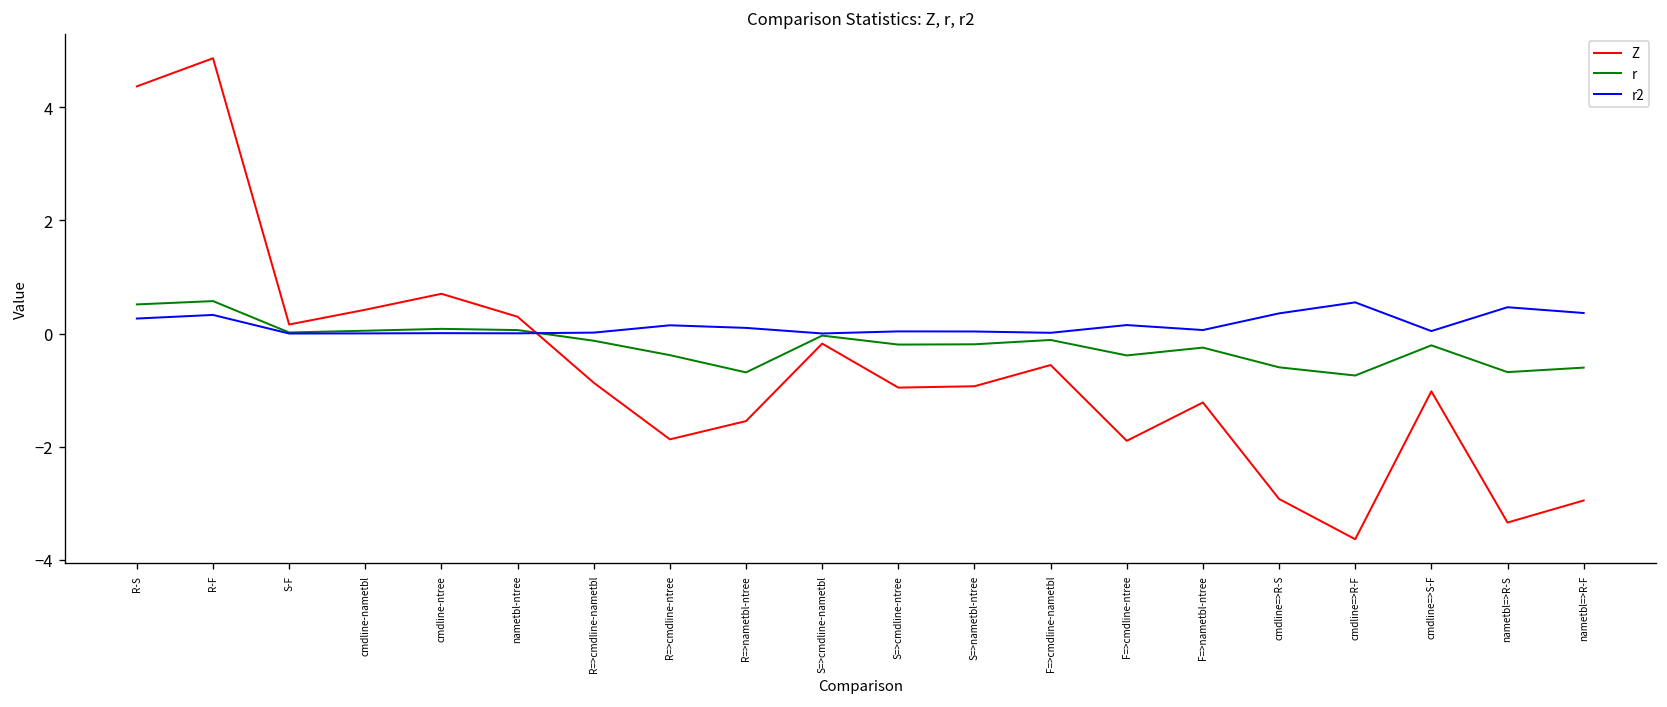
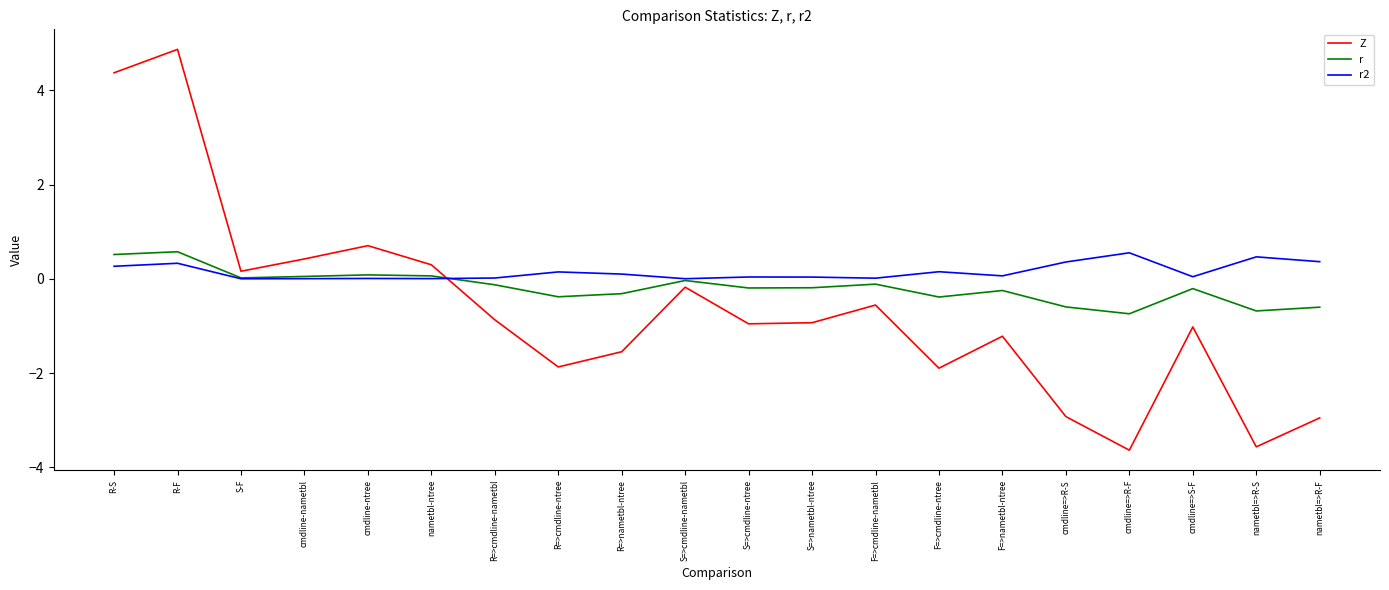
r, R=>nametbl-ntree: -0.7 -> -0.3
Z, nametbl=>R-S: -3.3 -> -3.6
